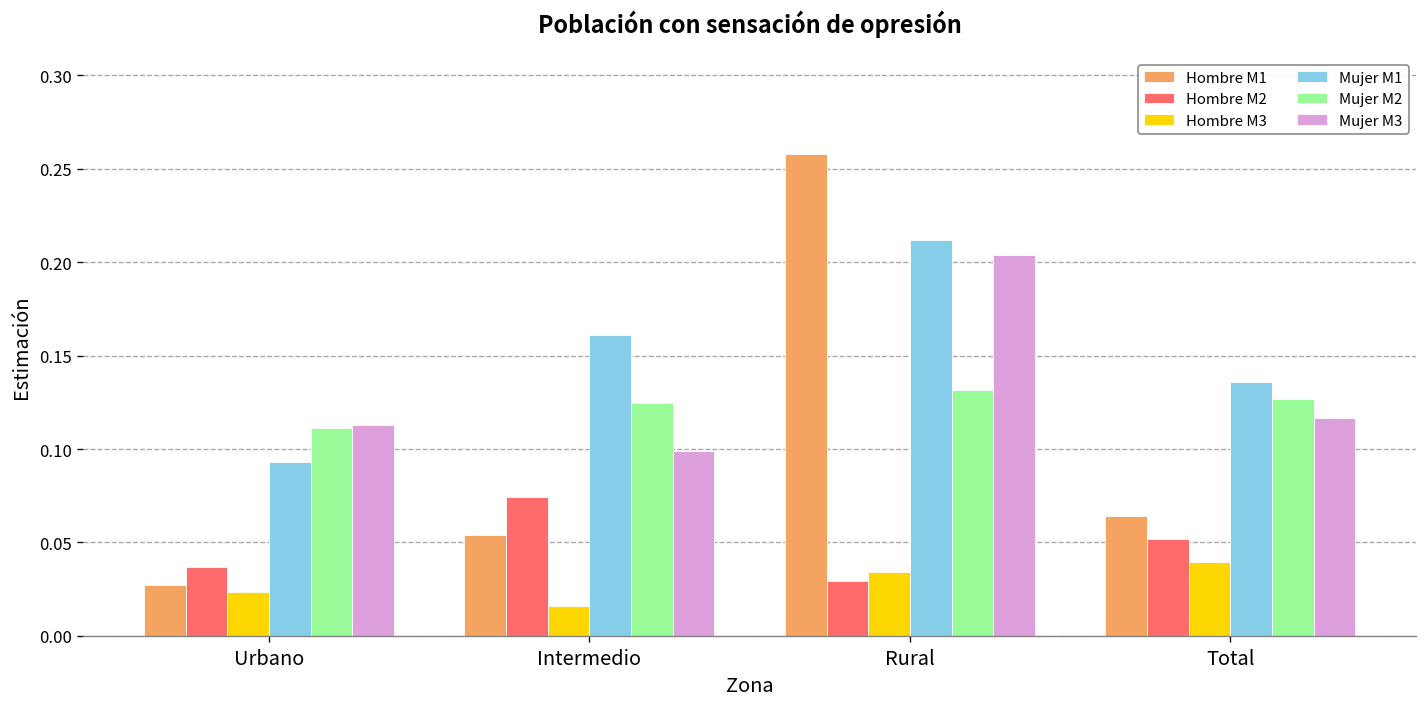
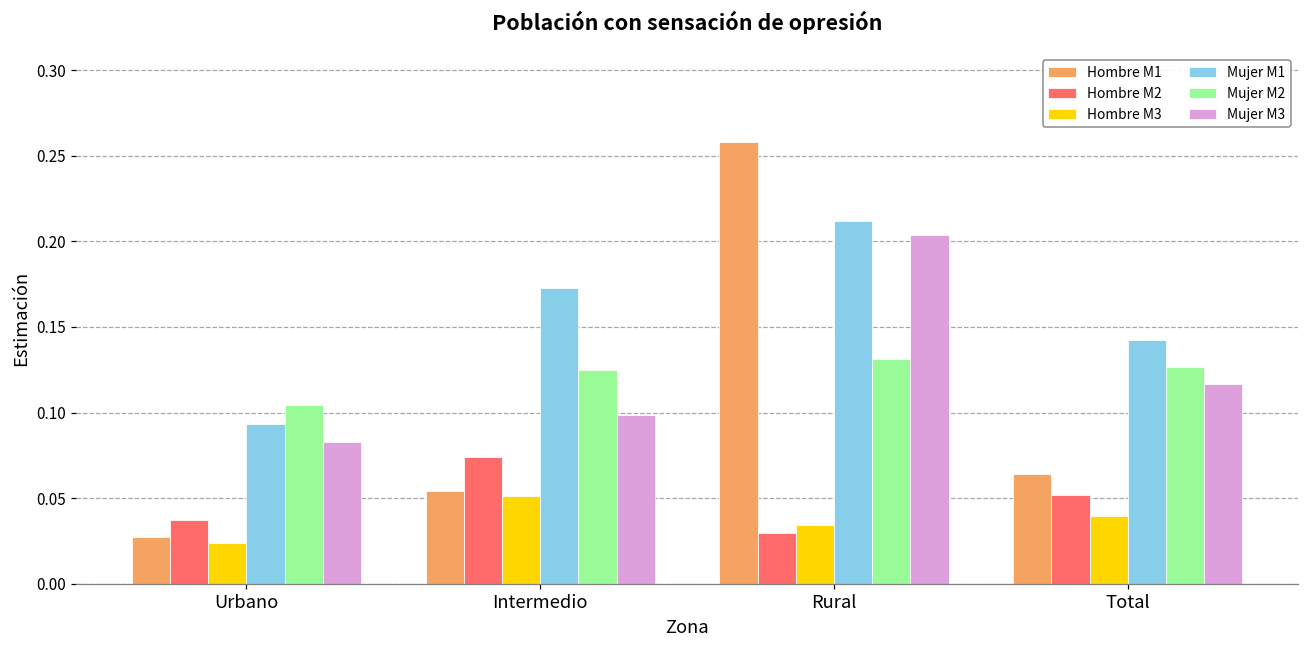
Mujer M2, Urbano: 0.112 -> 0.105
Mujer M3, Urbano: 0.113 -> 0.083
Hombre M3, Intermedio: 0.016 -> 0.051
Mujer M1, Intermedio: 0.161 -> 0.173
Mujer M1, Total: 0.136 -> 0.142
